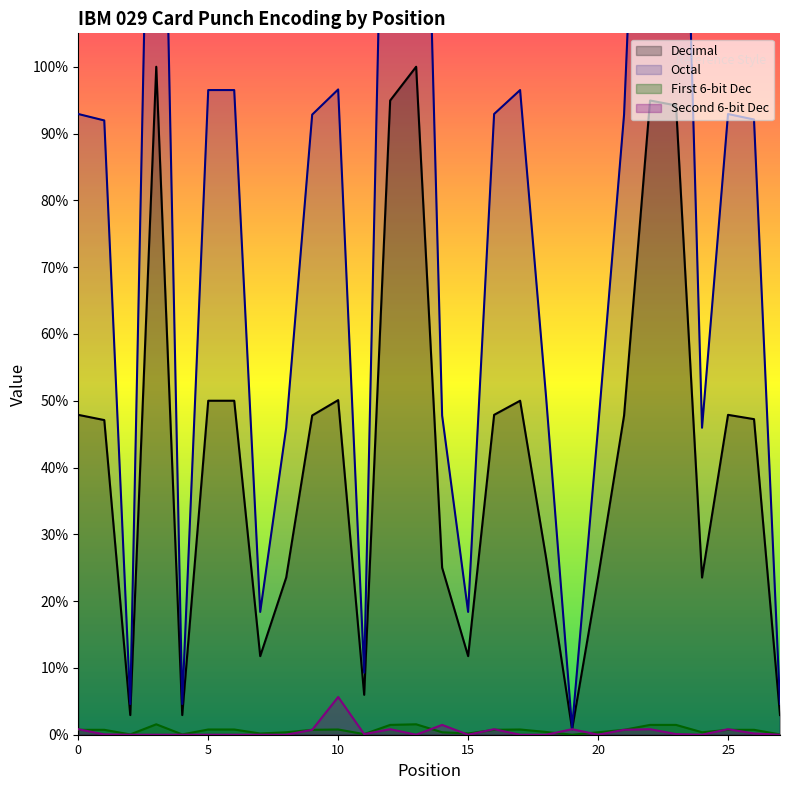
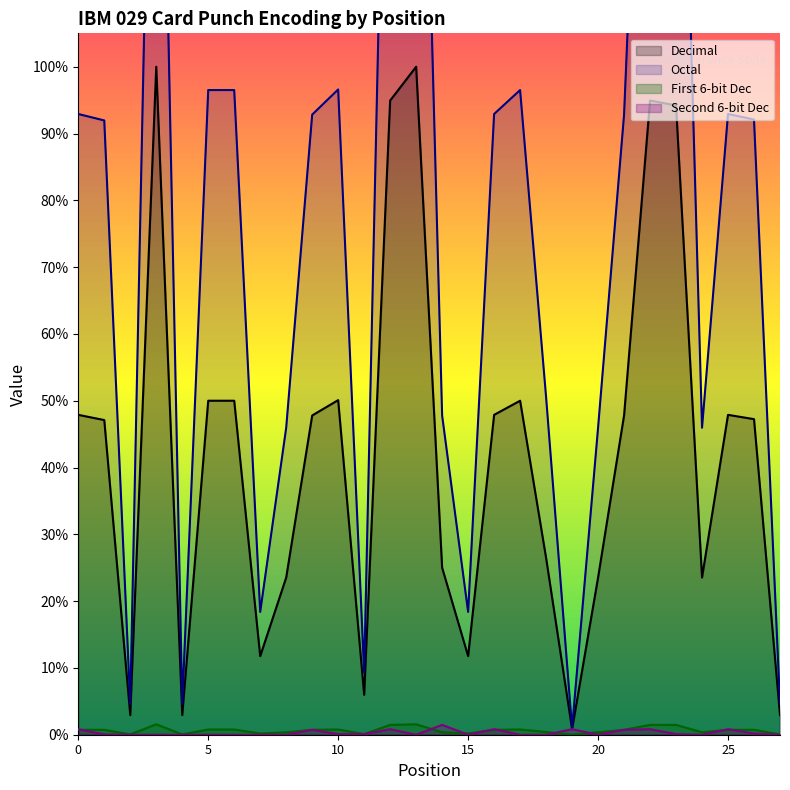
Second 6-bit Dec, 10: 6% -> 0%
